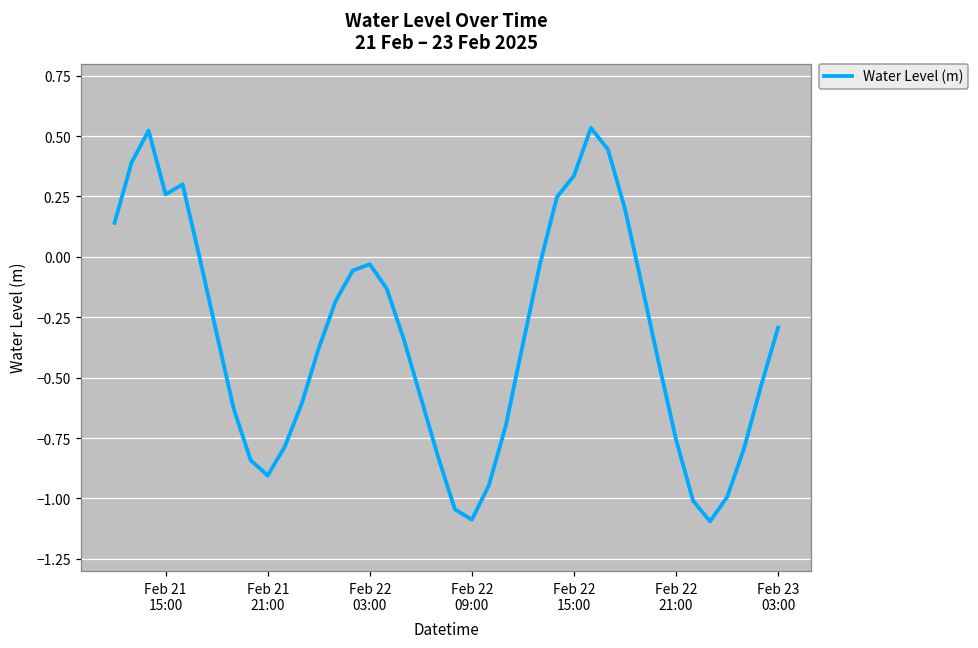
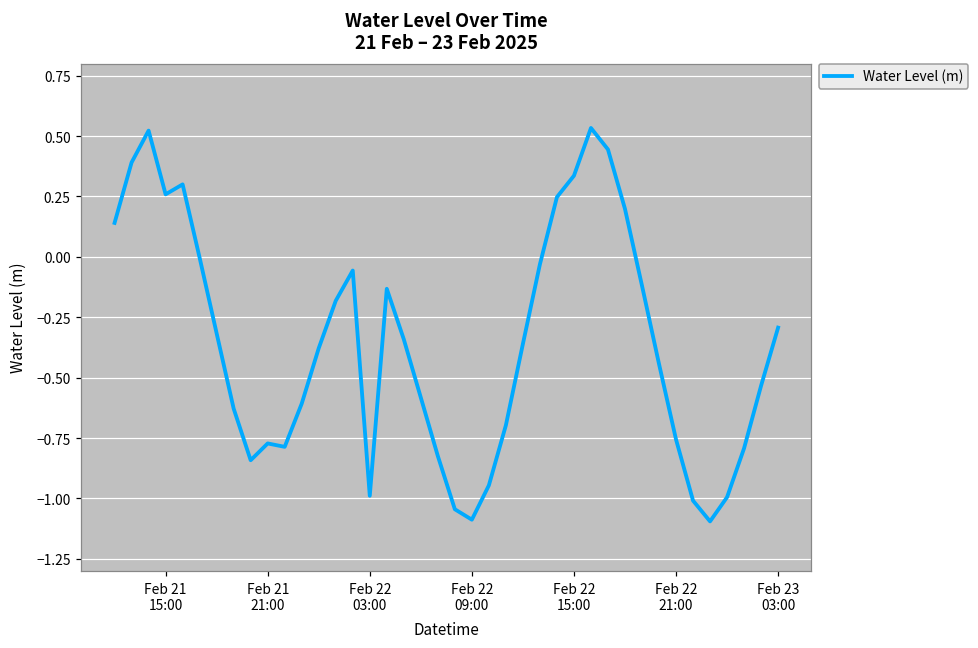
Feb 21 21:00: -0.91 -> -0.77
Feb 22 03:00: -0.03 -> -0.99
